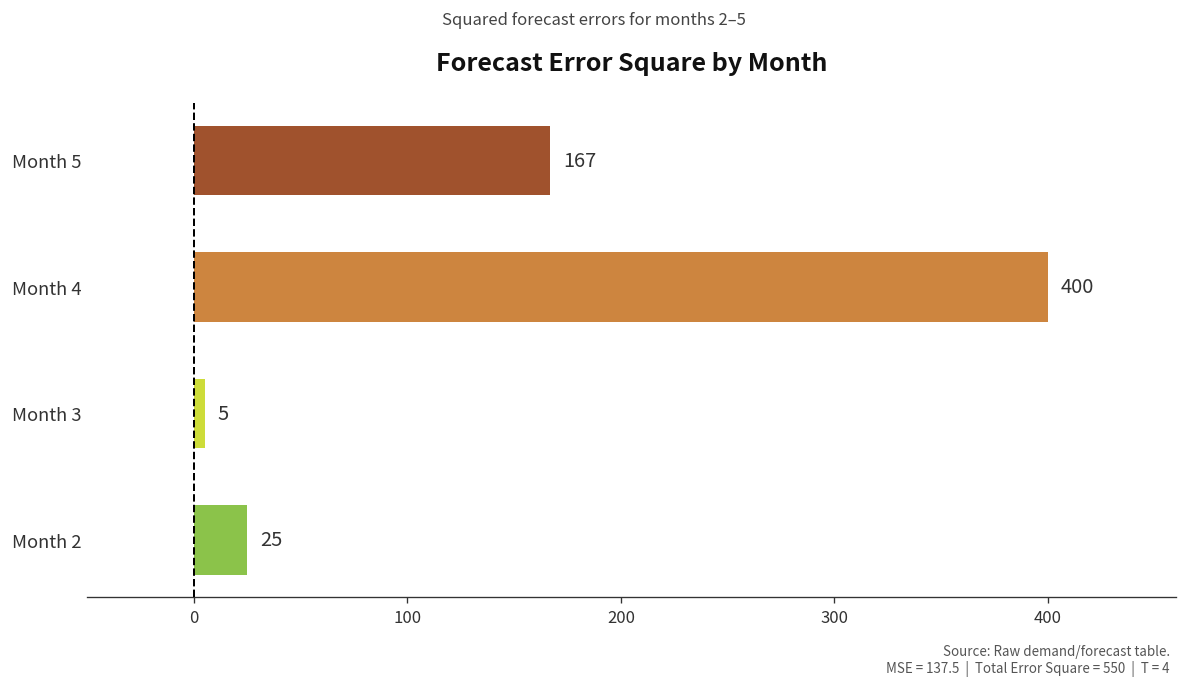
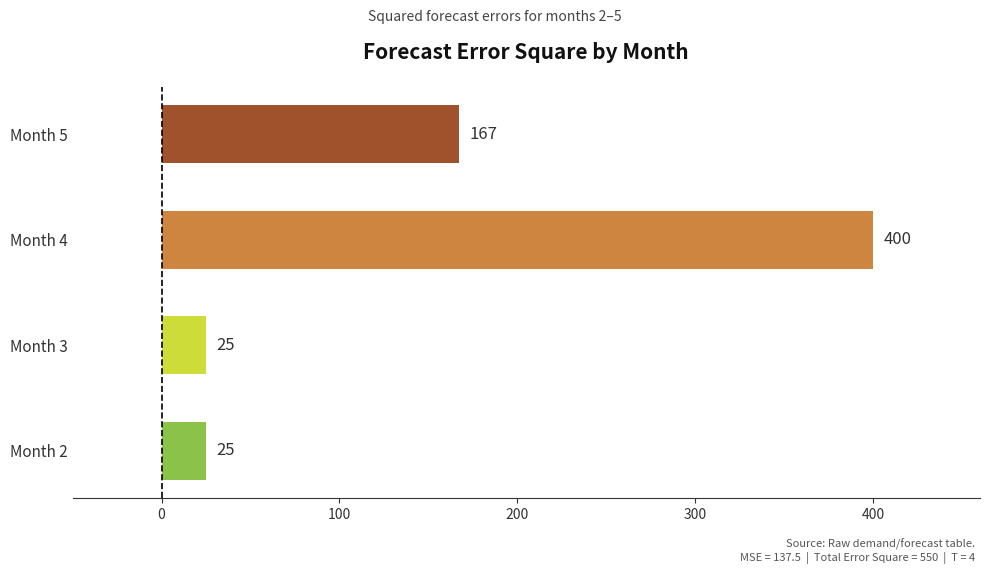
Month 3: 5 -> 25
